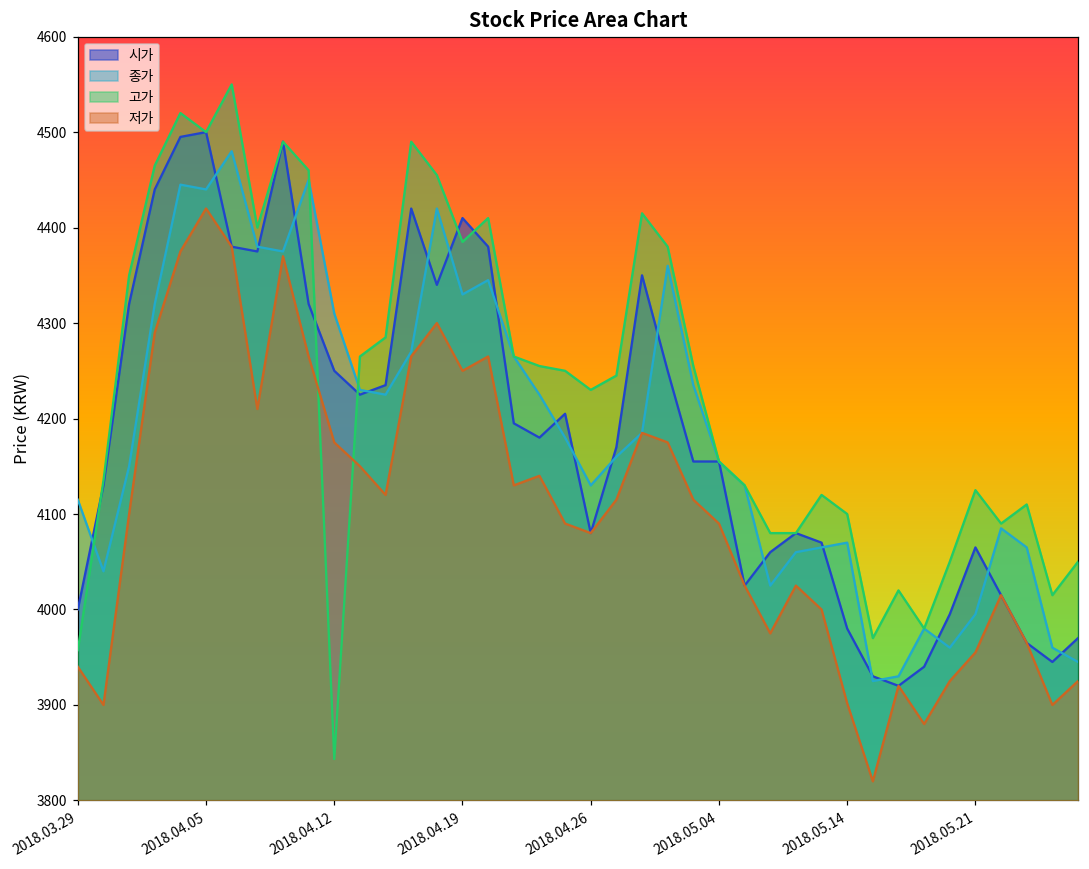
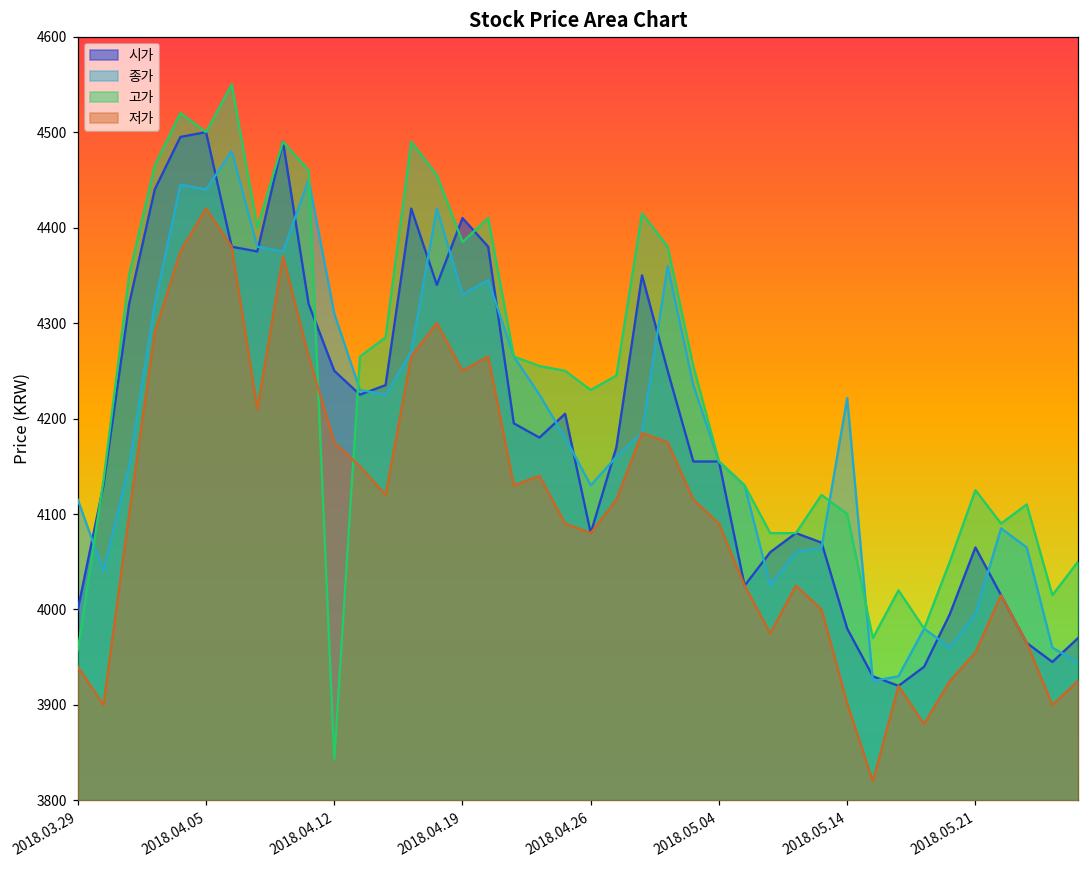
종가, 2018.05.14: 4070 -> 4220
